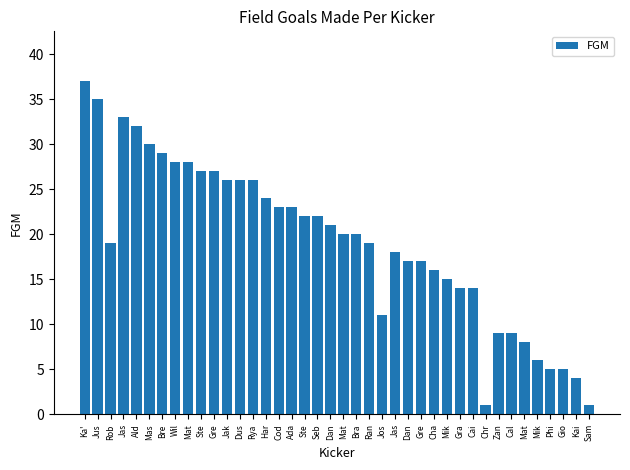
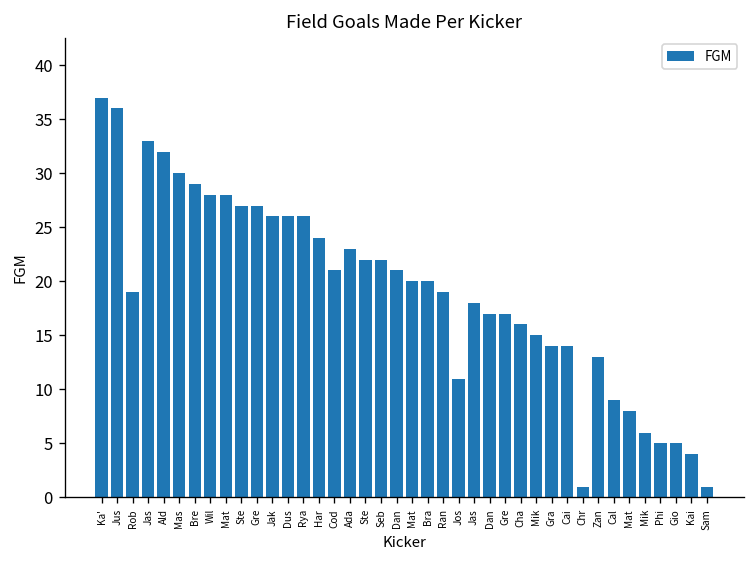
Jus: 35 -> 36
Cod: 23 -> 21
Zan: 9 -> 13
